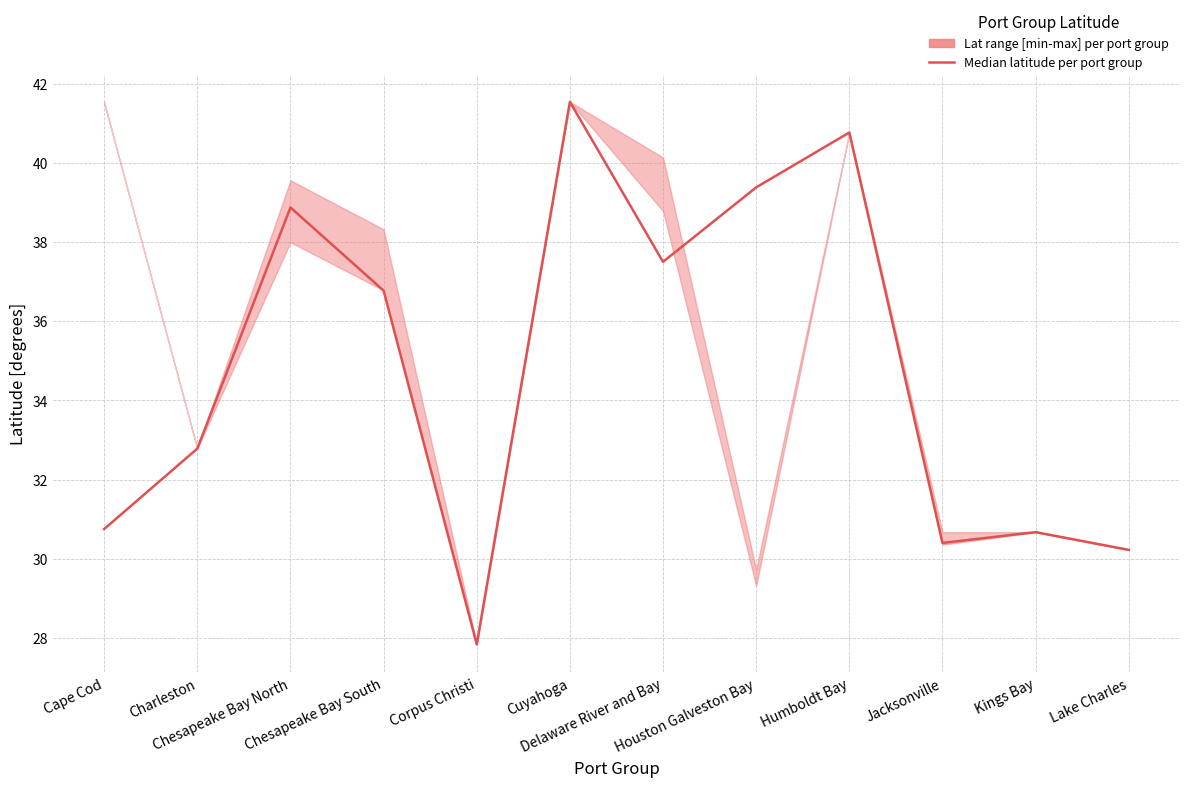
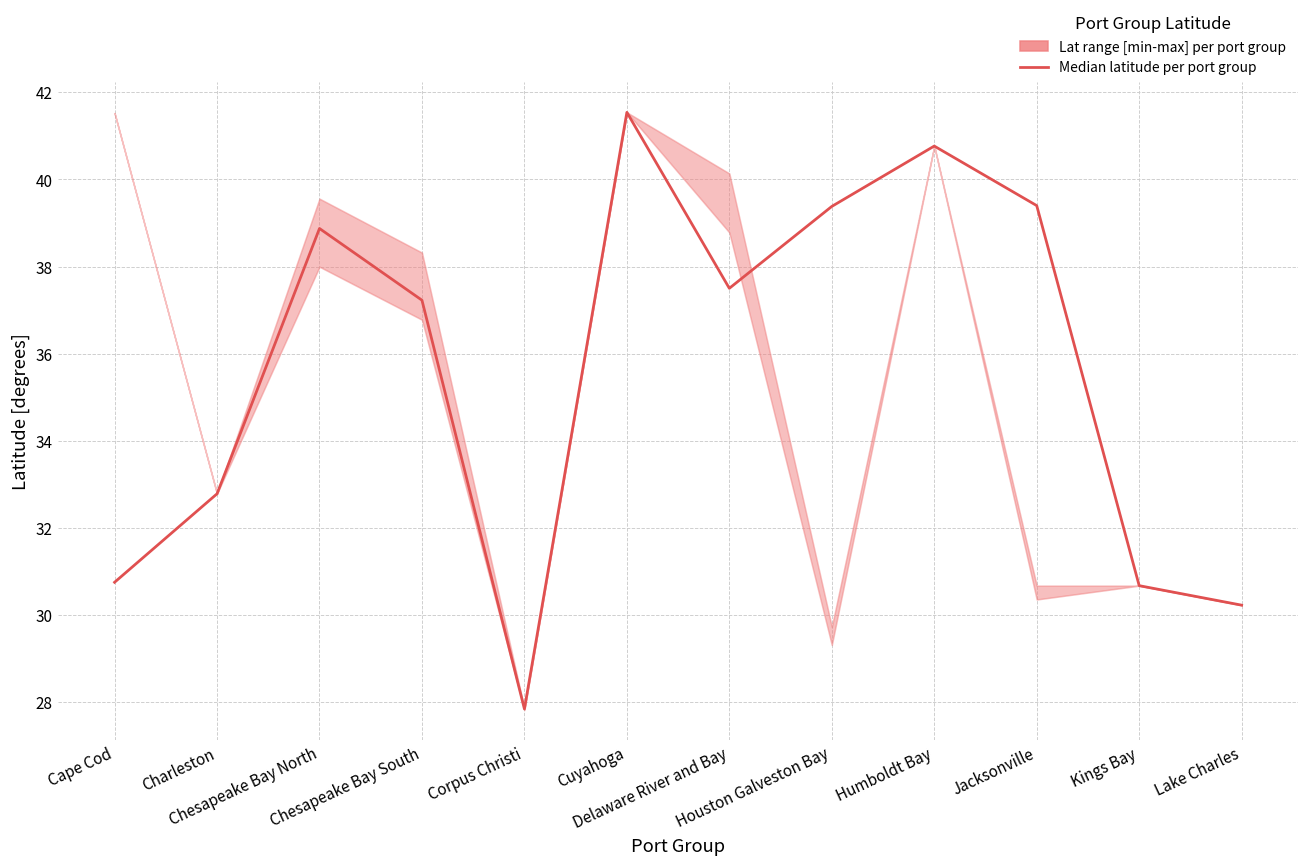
Median latitude per port group, Chesapeake Bay South: 36.8 -> 37.2
Median latitude per port group, Jacksonville: 30.4 -> 39.4
